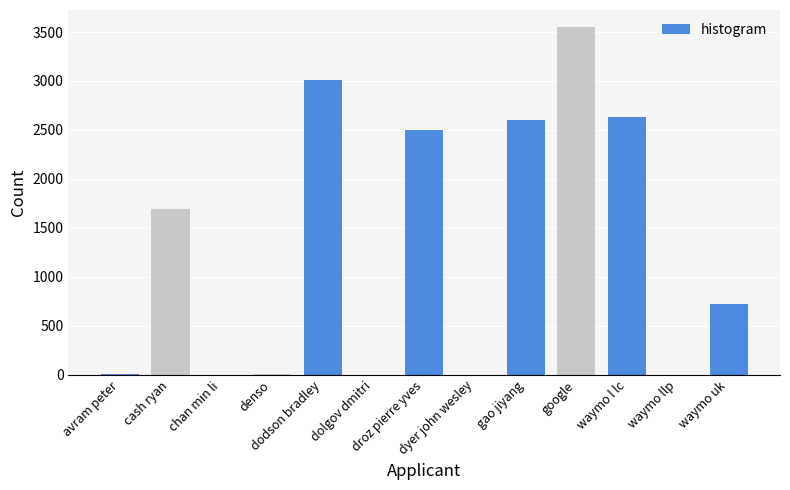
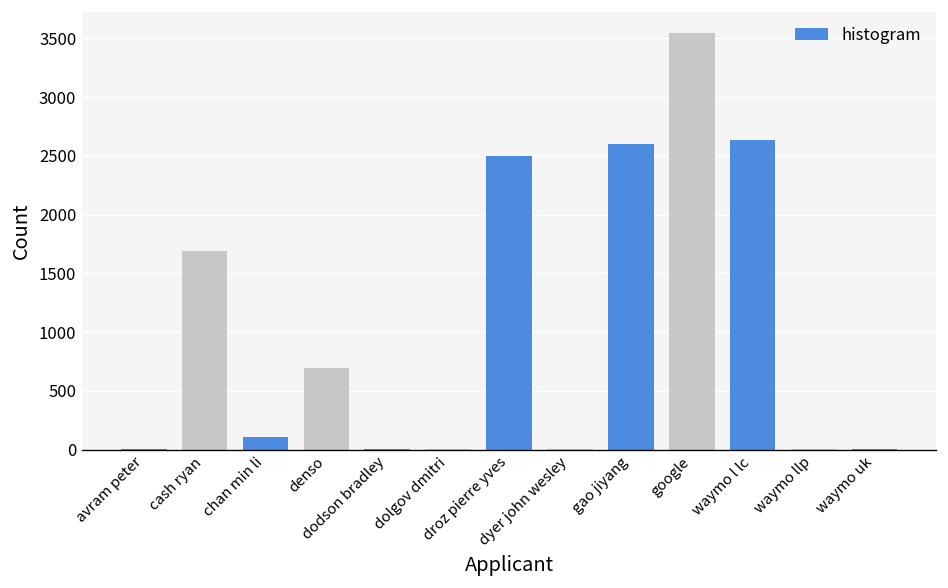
chan min li: 0 -> 100
denso: 0 -> 700
dodson bradley: 3000 -> 0
waymo uk: 700 -> 0
